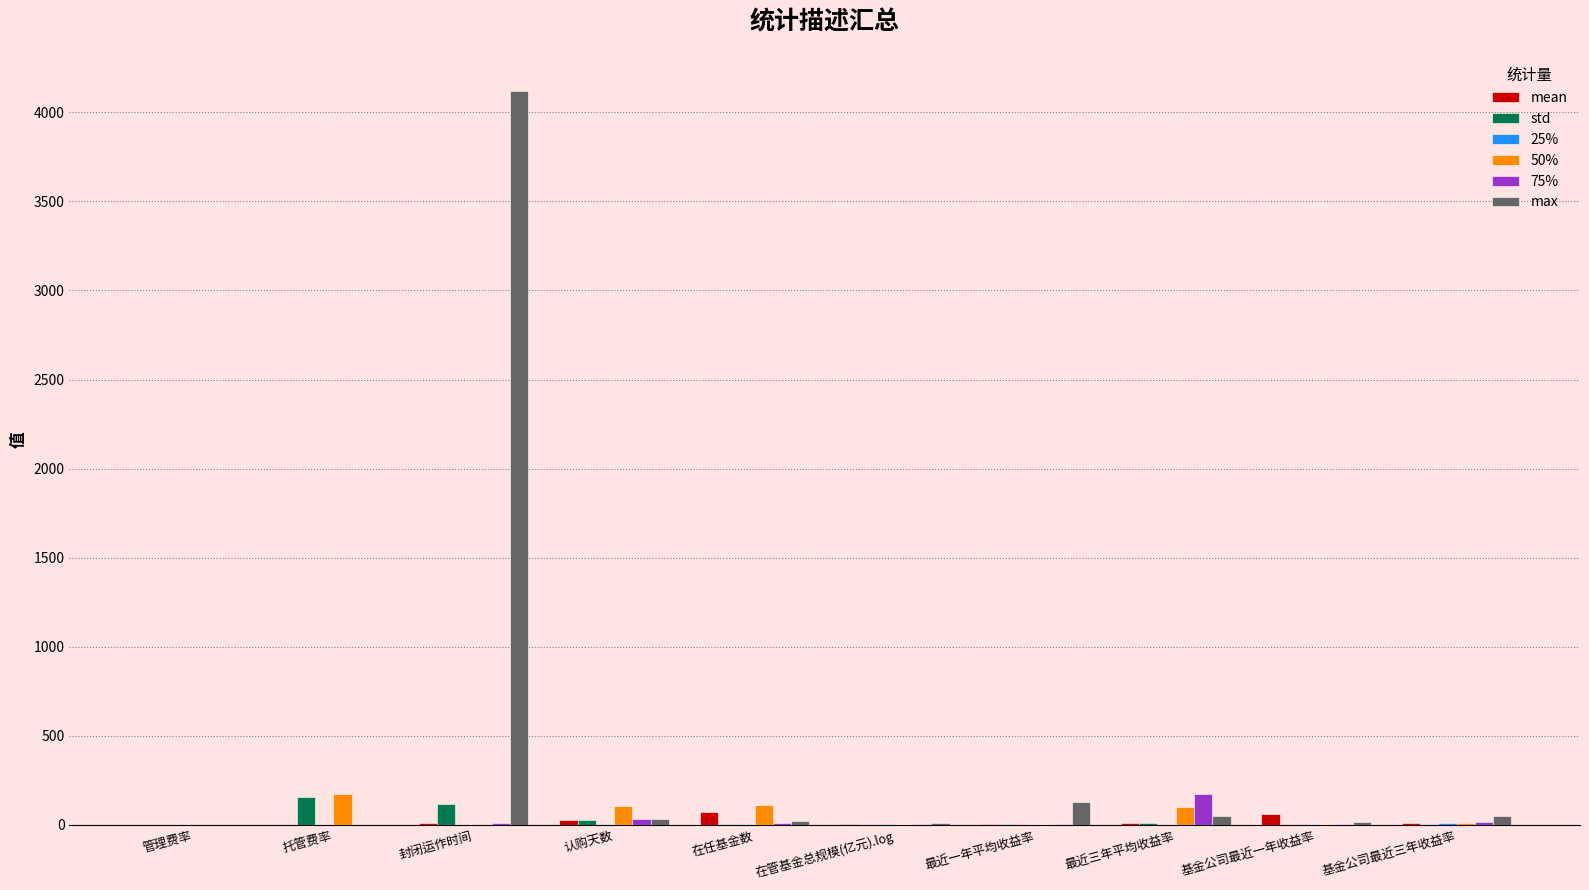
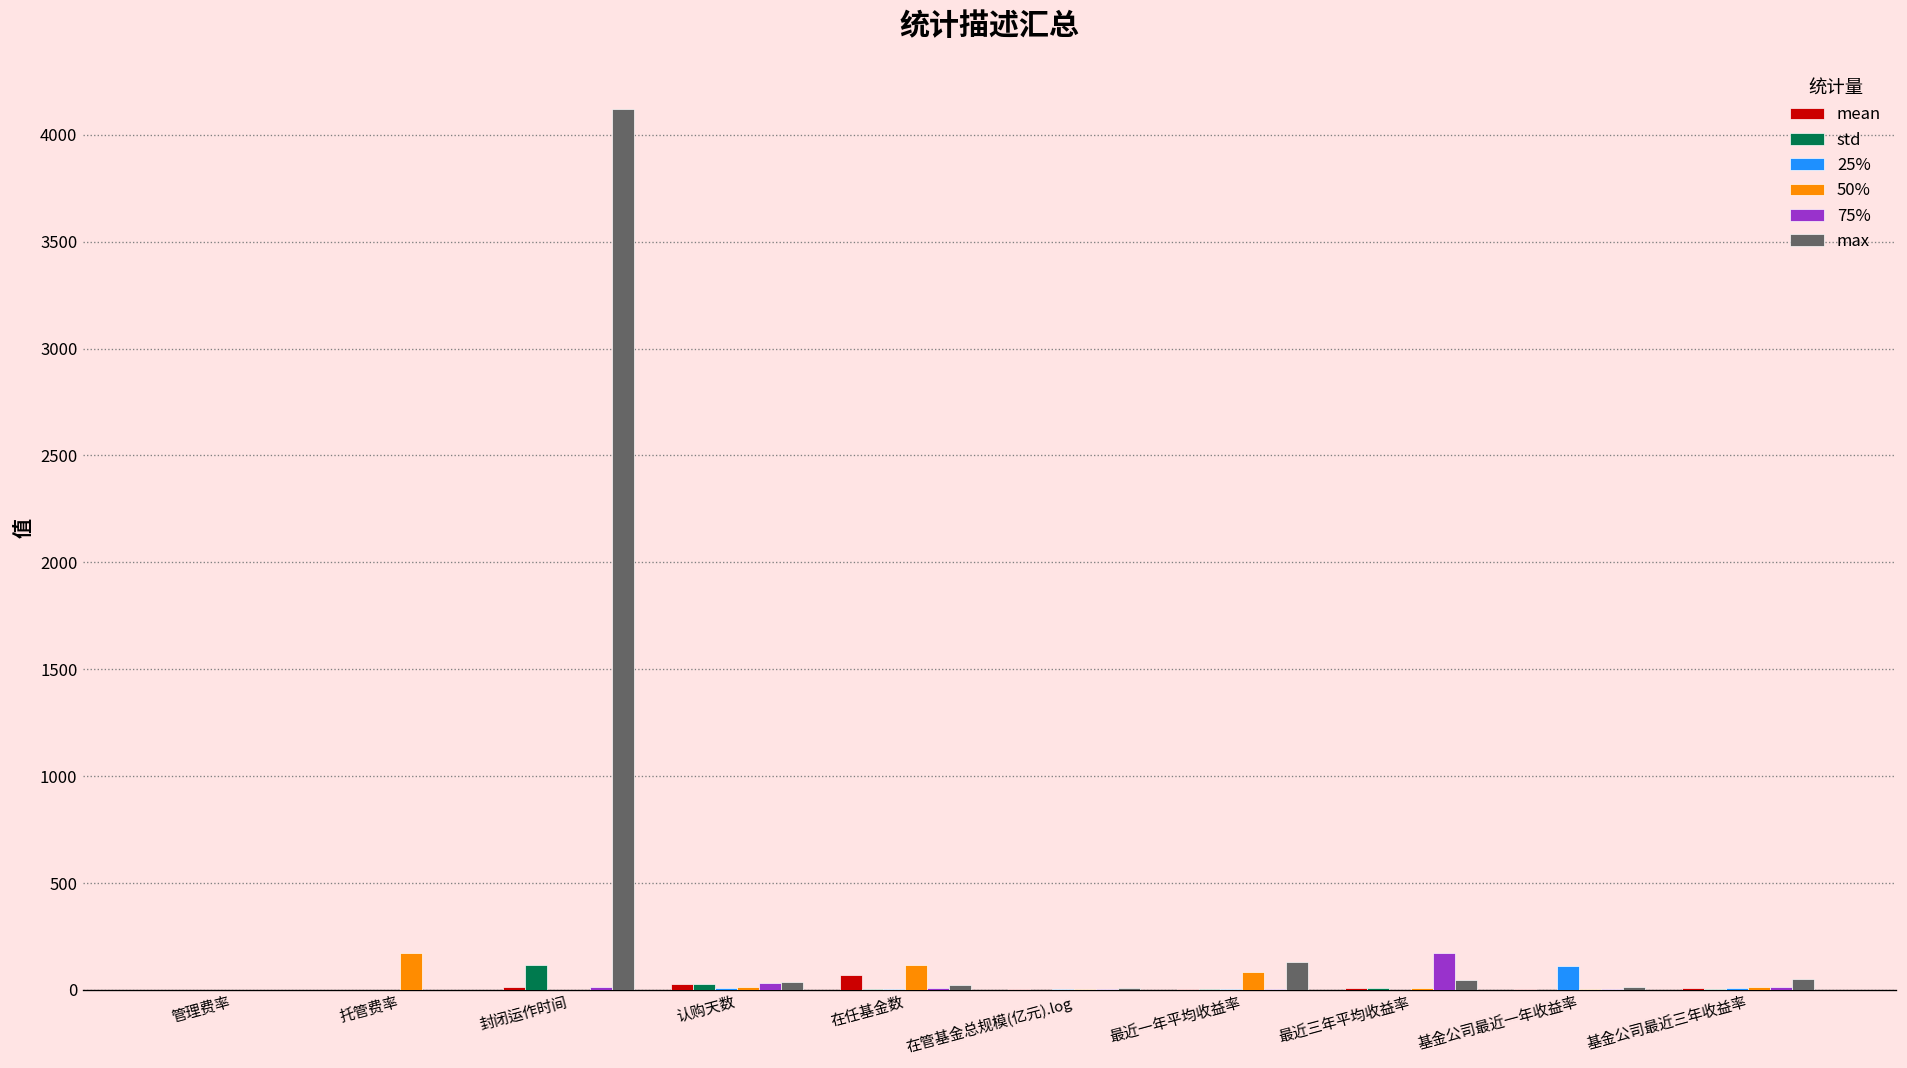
std, 托管费率: 150 -> 0
50%, 认购天数: 110 -> 20
50%, 最近一年平均收益率: 0 -> 90
50%, 最近三年平均收益率: 100 -> 10
mean, 基金公司最近一年收益率: 60 -> 0
25%, 基金公司最近一年收益率: 0 -> 110
